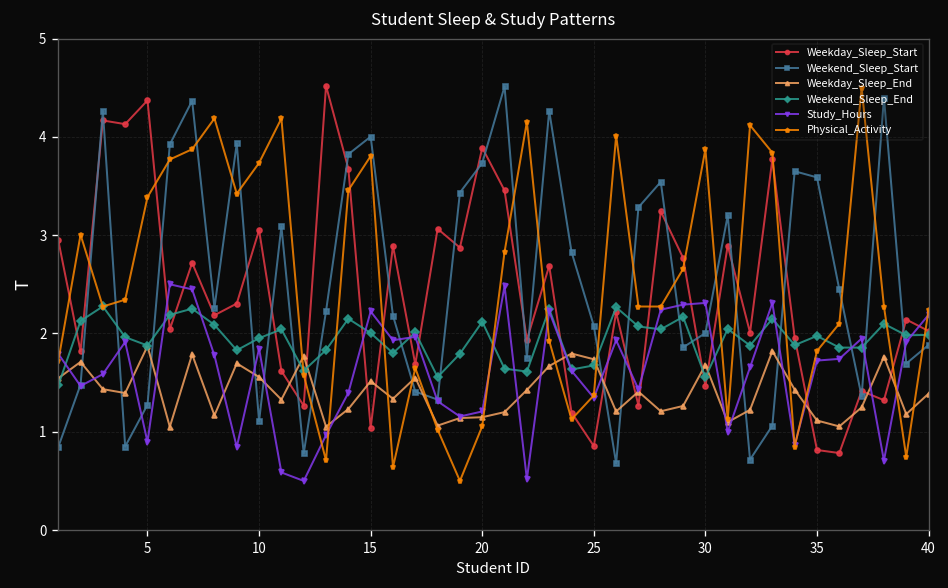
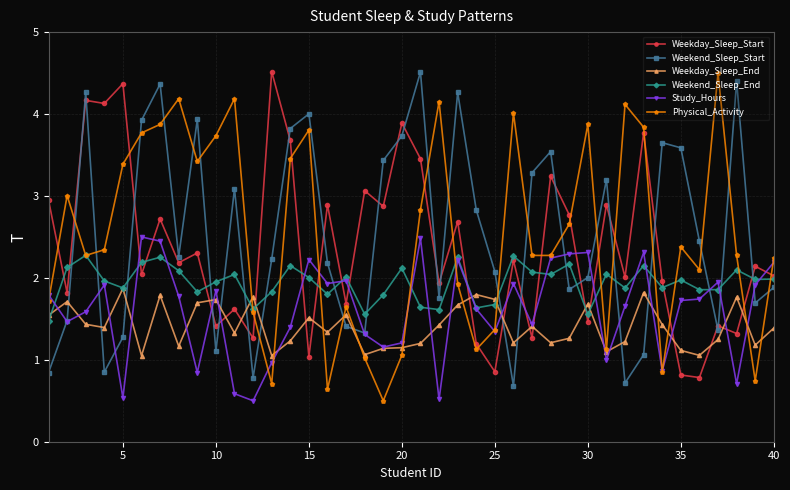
Study_Hours, 5: 0.9 -> 0.5
Weekday_Sleep_Start, 10: 3.1 -> 1.4
Weekday_Sleep_End, 10: 1.6 -> 1.7
Physical_Activity, 35: 1.8 -> 2.4
